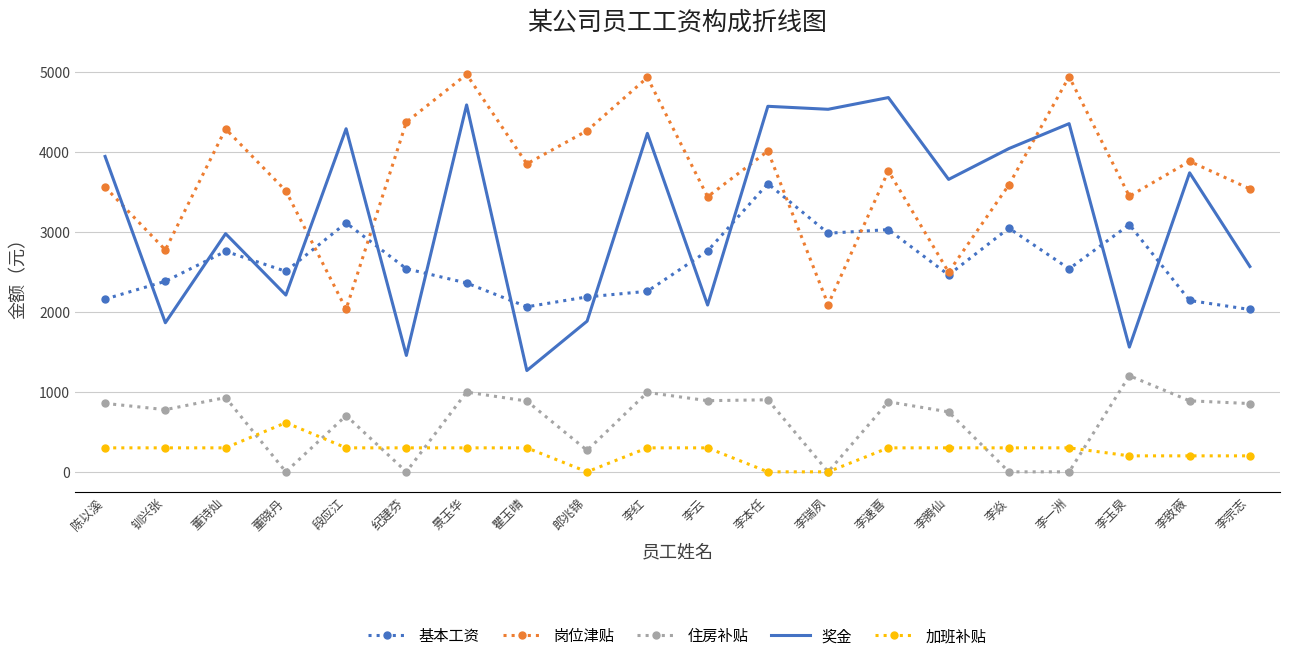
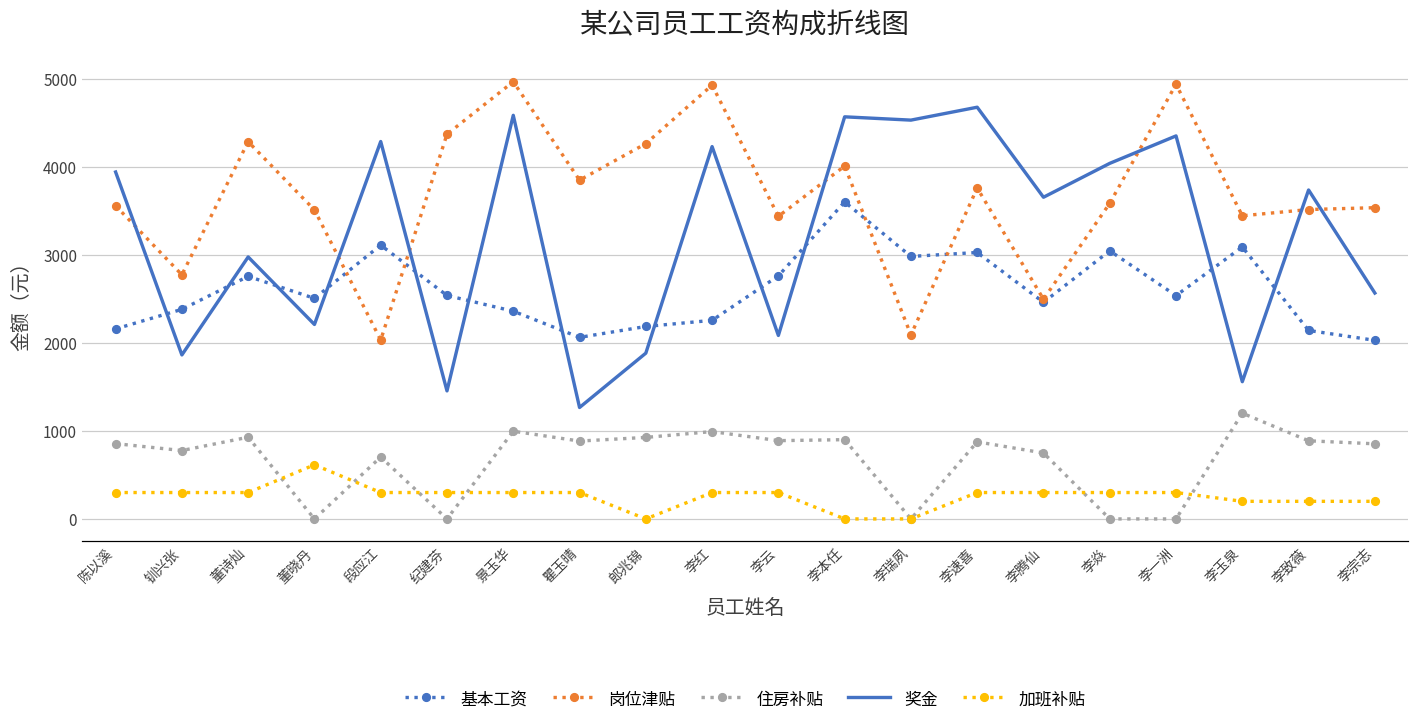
住房补贴, 郎兆锦: 300 -> 900
岗位津贴, 李致薇: 3900 -> 3500
